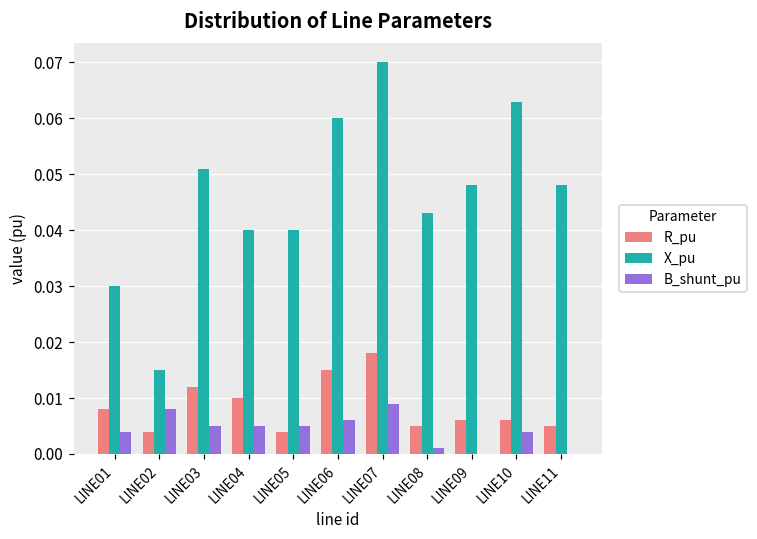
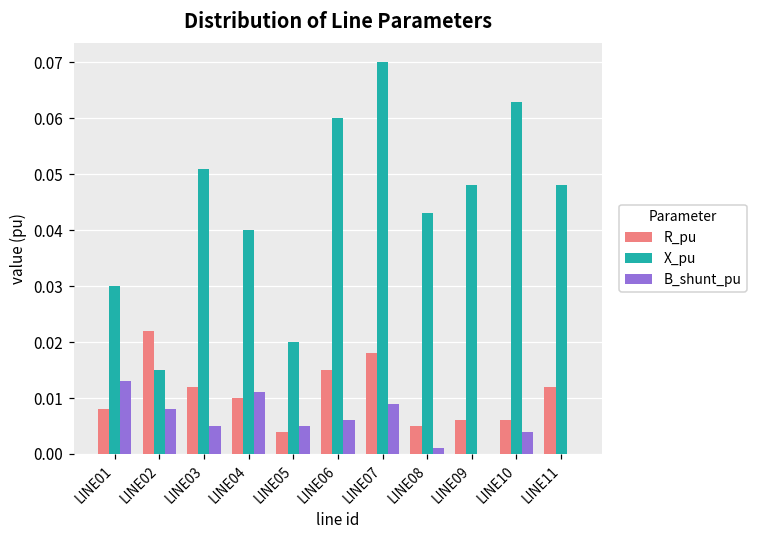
B_shunt_pu, LINE01: 0.004 -> 0.013
R_pu, LINE02: 0.004 -> 0.022
B_shunt_pu, LINE04: 0.005 -> 0.011
X_pu, LINE05: 0.04 -> 0.02
R_pu, LINE11: 0.005 -> 0.012
